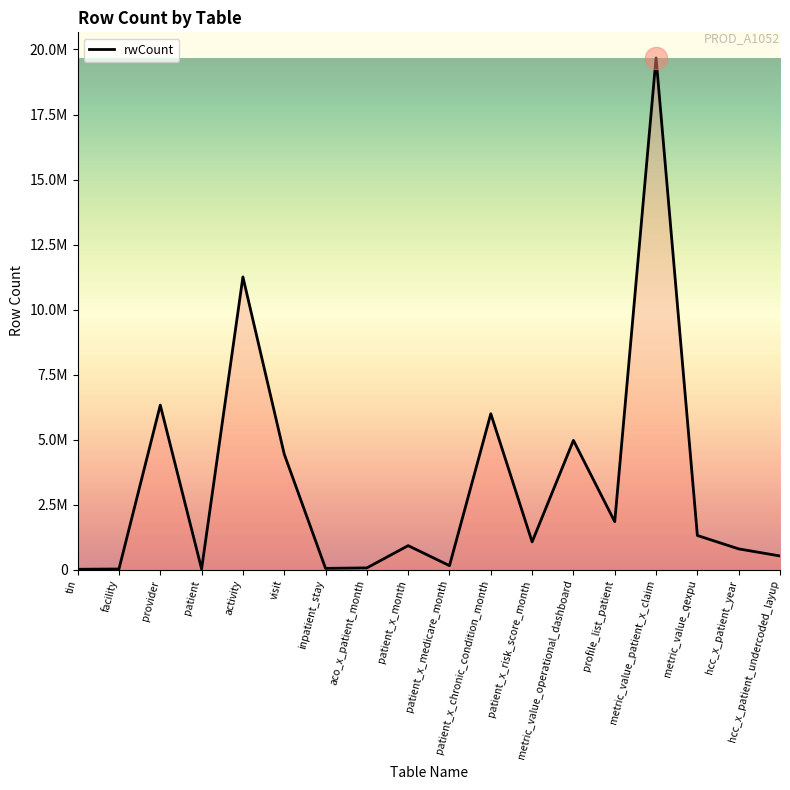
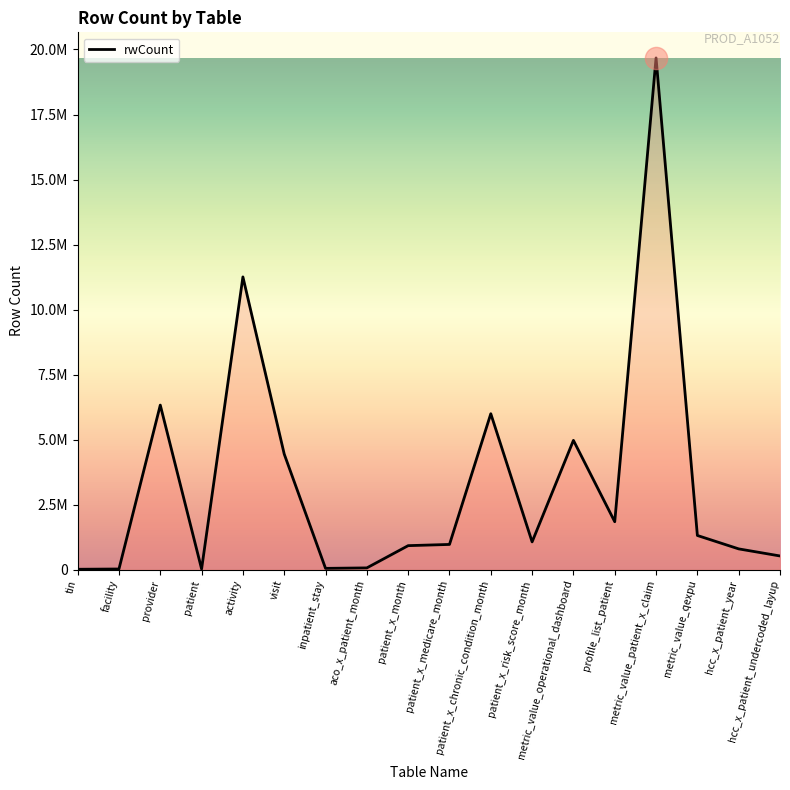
rwCount, patient_x_medicare_month: 200000 -> 1000000
